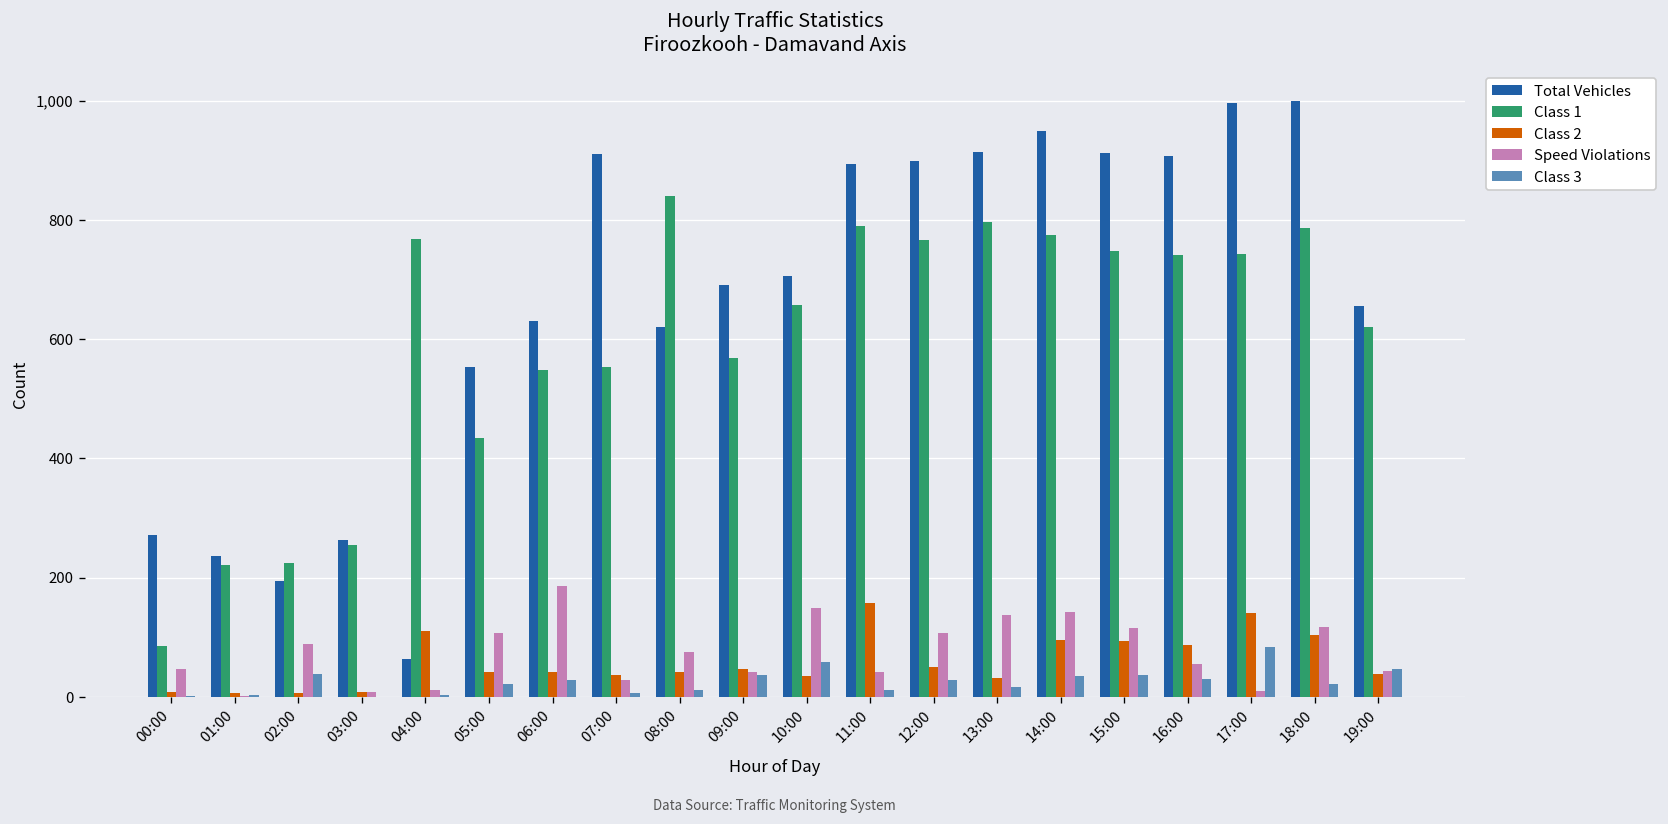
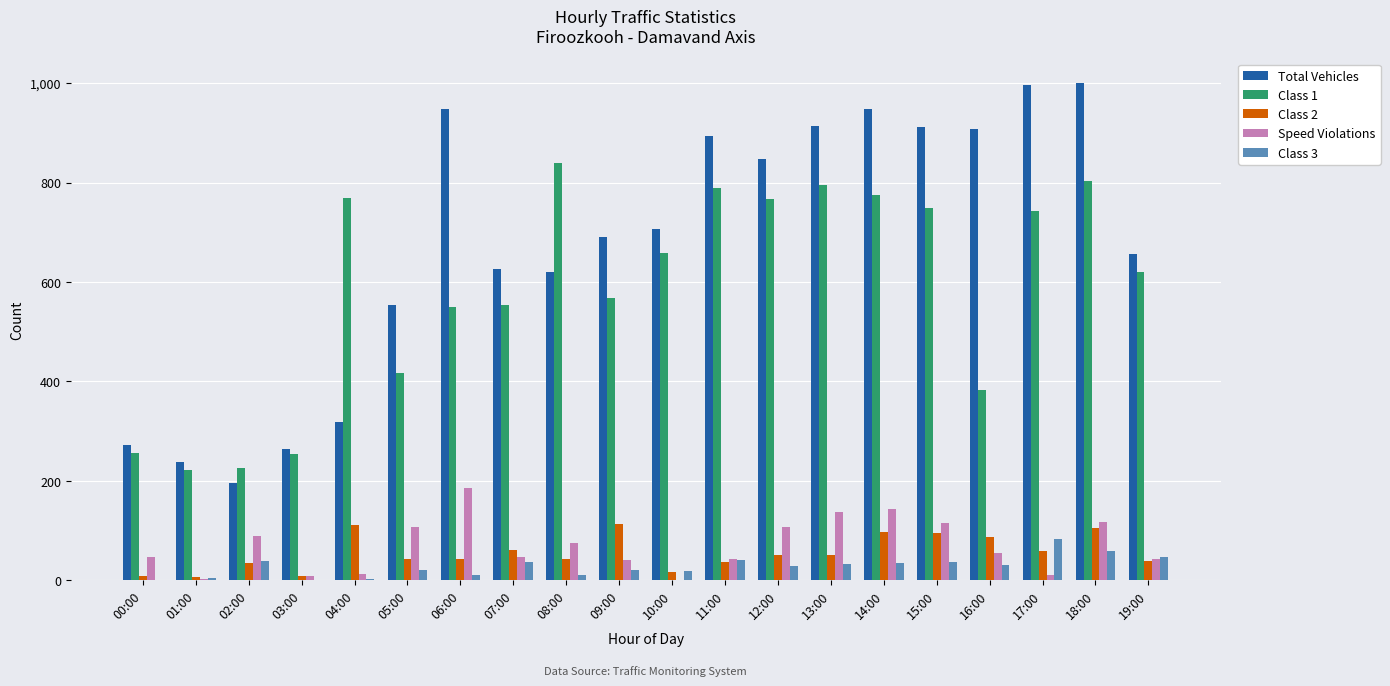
Class 1, 00:00: 90 -> 260
Class 2, 02:00: 10 -> 30
Total Vehicles, 04:00: 60 -> 320
Class 1, 05:00: 440 -> 420
Total Vehicles, 06:00: 630 -> 950
Class 3, 06:00: 30 -> 10
Total Vehicles, 07:00: 910 -> 630
Class 2, 07:00: 40 -> 60
Speed Violations, 07:00: 30 -> 50
Class 3, 07:00: 10 -> 40
Class 2, 09:00: 50 -> 110
Class 3, 09:00: 40 -> 20
Class 2, 10:00: 40 -> 20
Speed Violations, 10:00: 150 -> 0
Class 3, 10:00: 60 -> 20
Class 2, 11:00: 160 -> 40
Class 3, 11:00: 10 -> 40
Total Vehicles, 12:00: 900 -> 850
Class 2, 13:00: 30 -> 50
Class 3, 13:00: 20 -> 30
Class 1, 16:00: 740 -> 380
Class 2, 17:00: 140 -> 60
Class 1, 18:00: 790 -> 800
Class 3, 18:00: 20 -> 60
